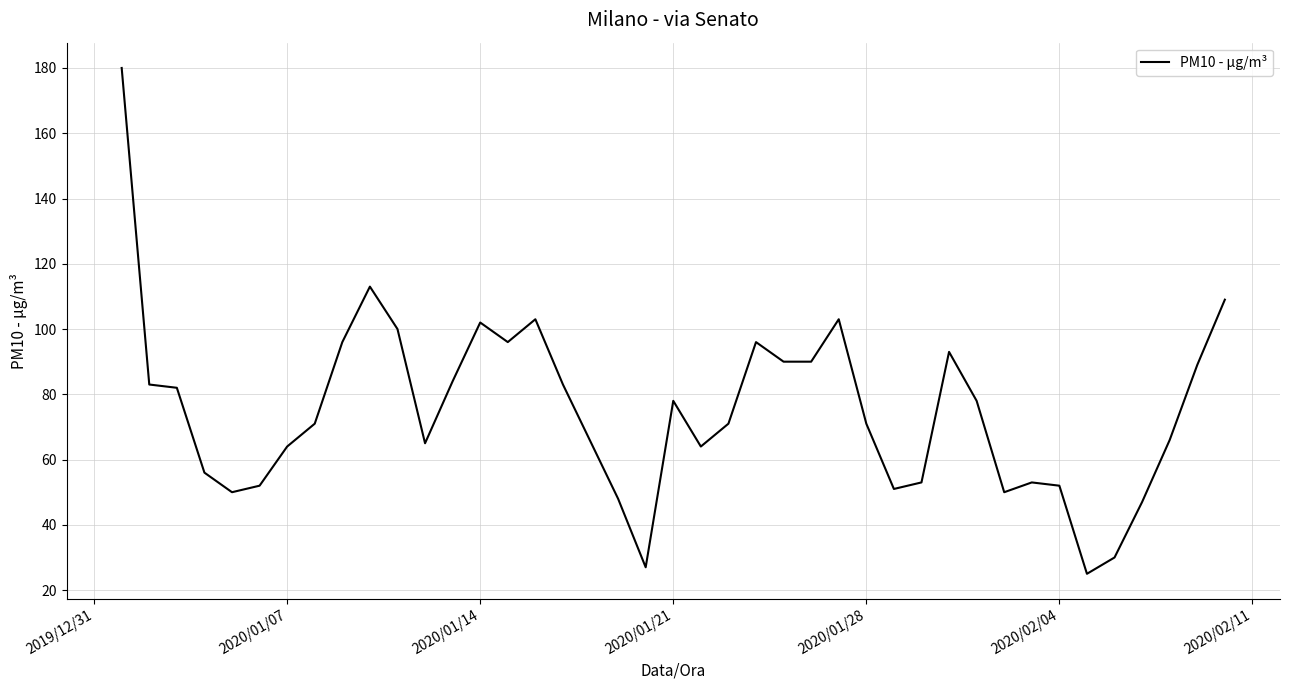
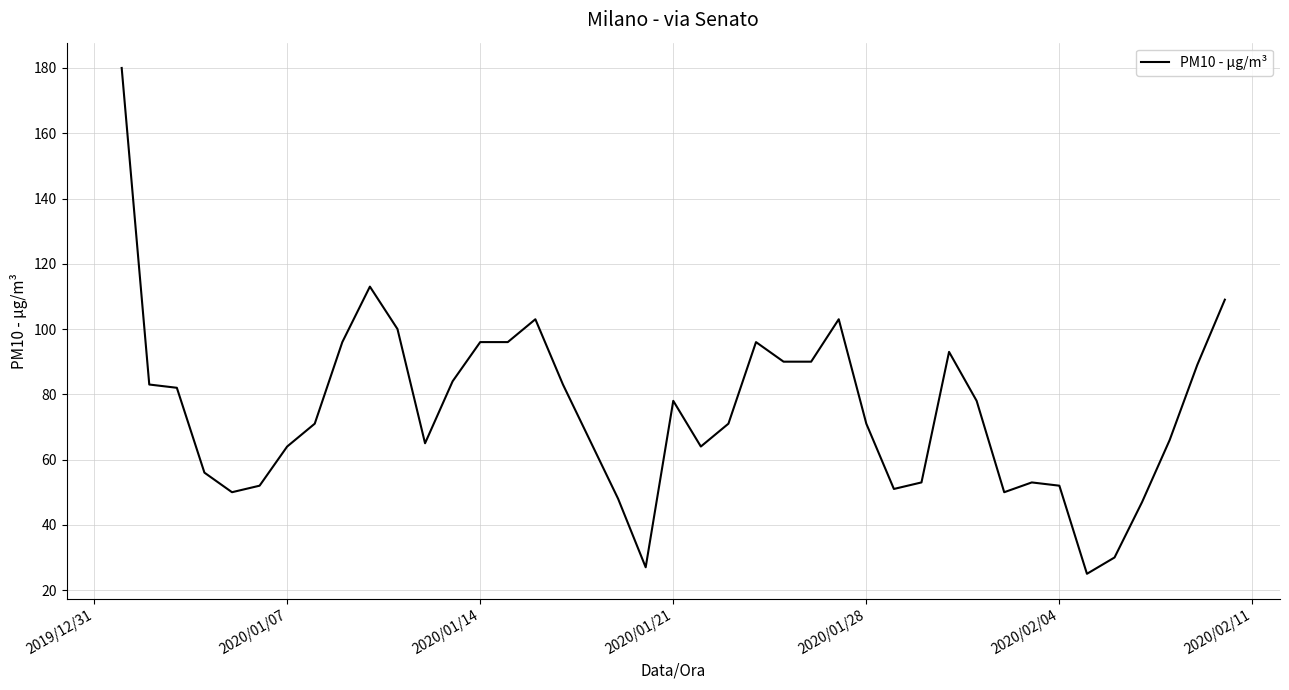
2020/01/14: 102 -> 96
